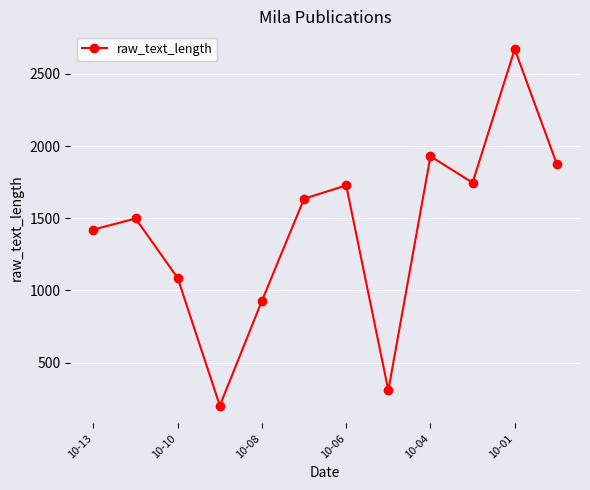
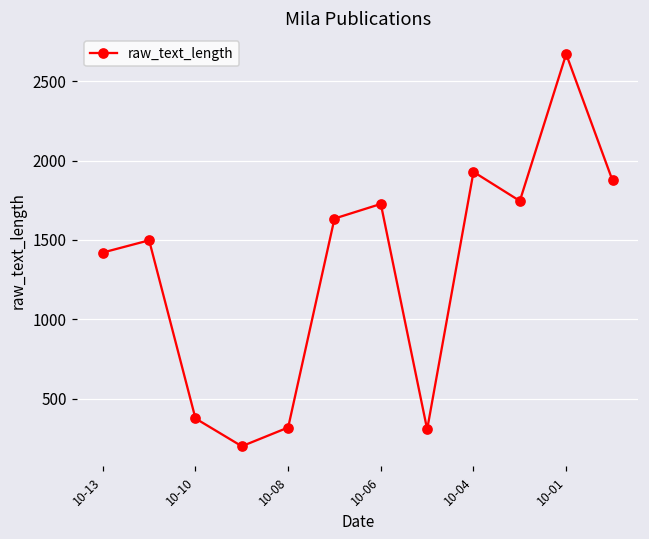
10-10: 1090 -> 380
10-08: 930 -> 320
